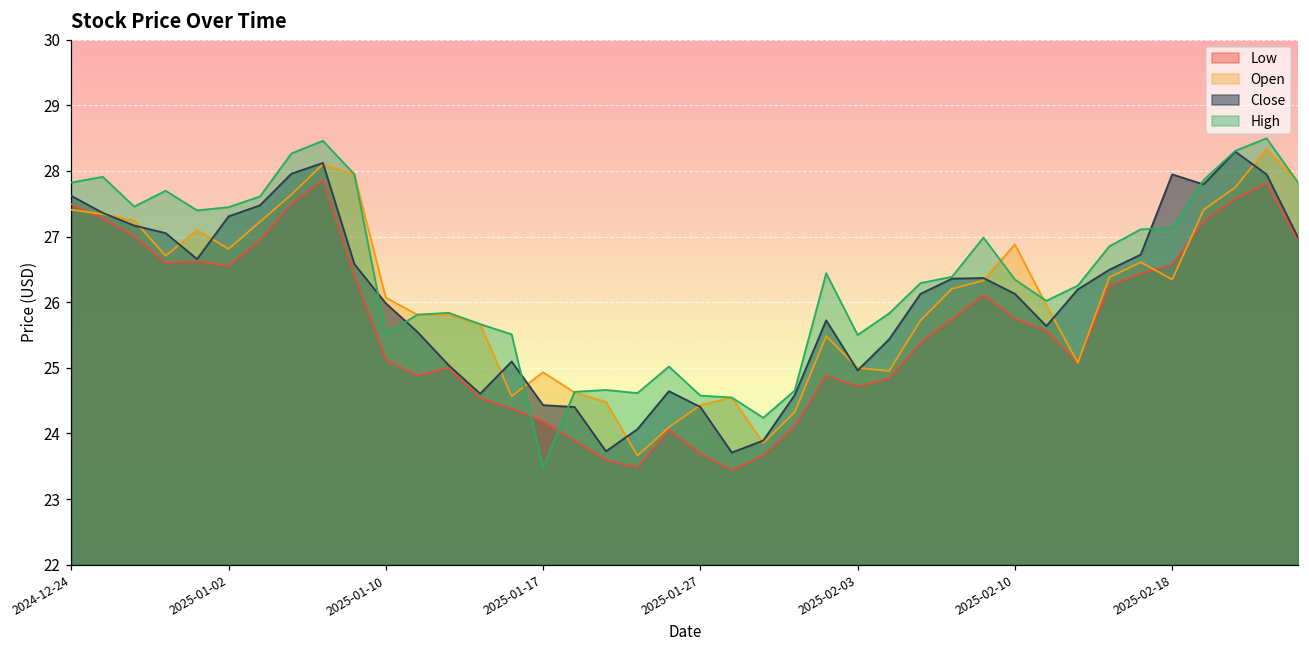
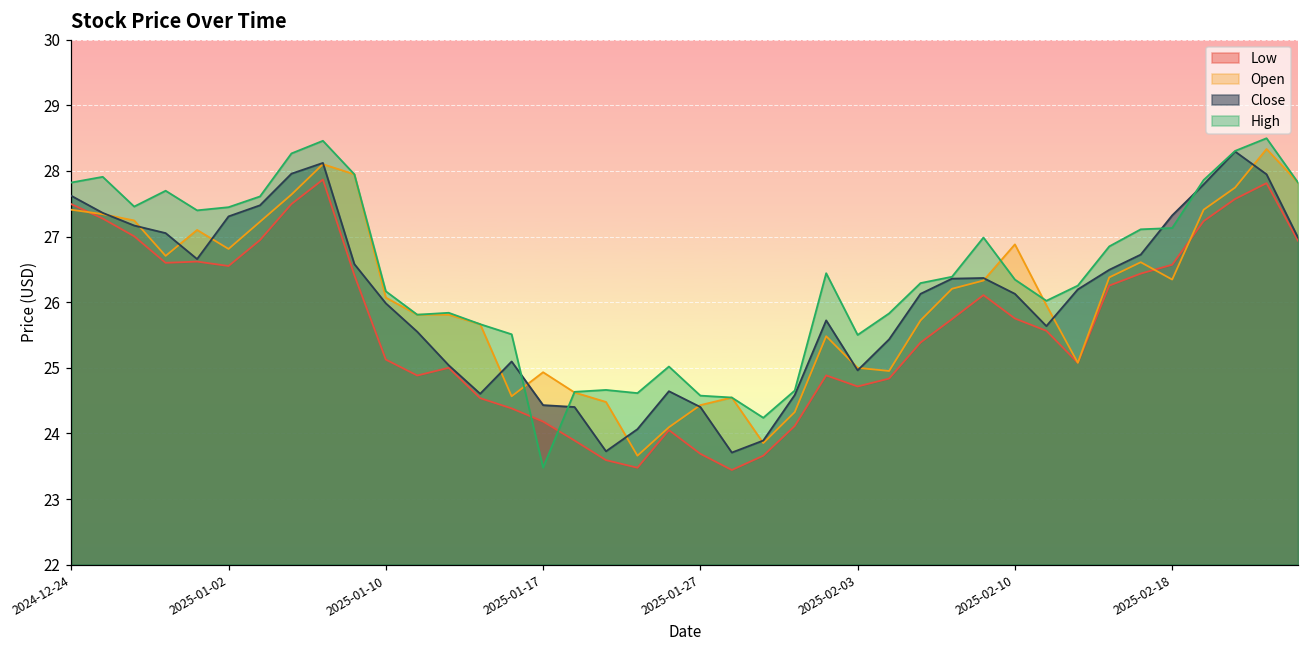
High, 2025-01-10: 25.5 -> 26.2
Close, 2025-02-18: 27.9 -> 27.3
